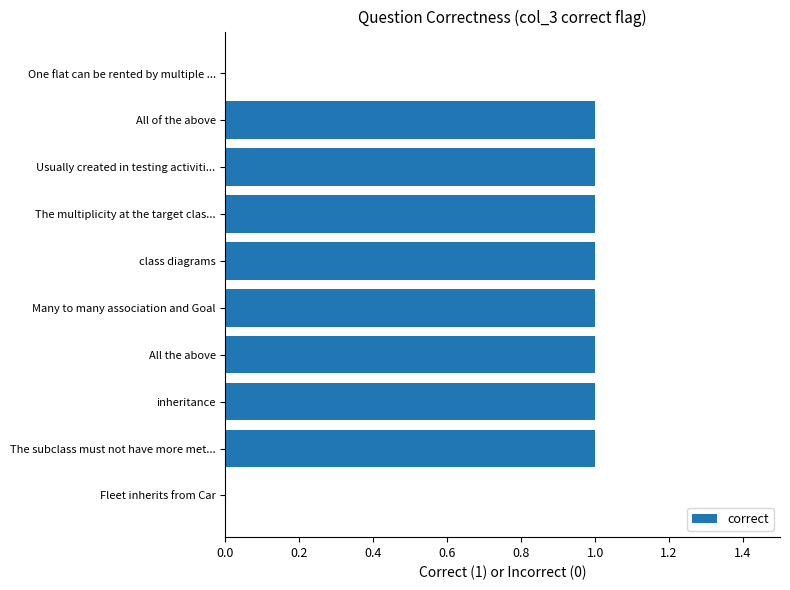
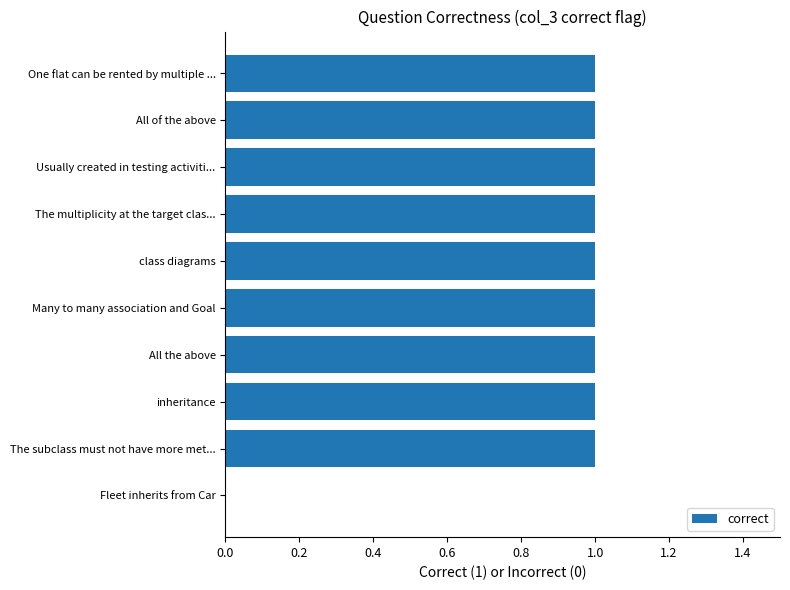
One flat can be rented by multiple ...: 0 -> 1
